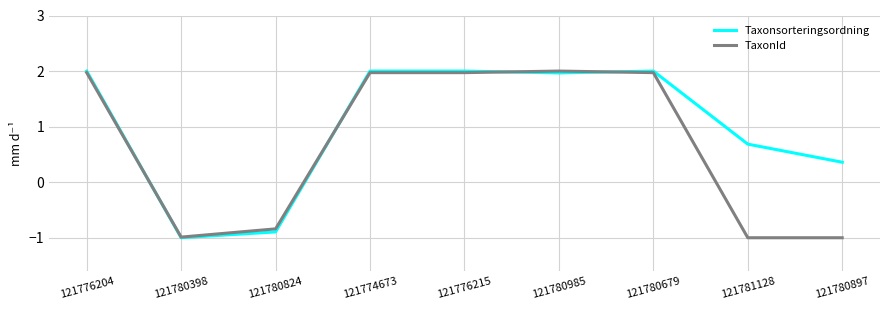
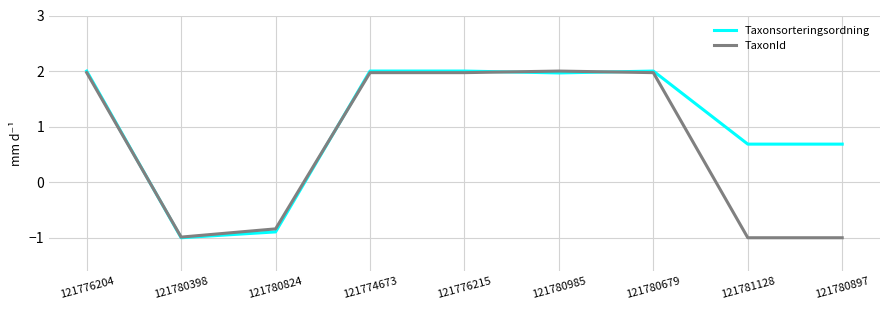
Taxonsorteringsordning, 121780897: 0.4 -> 0.7
